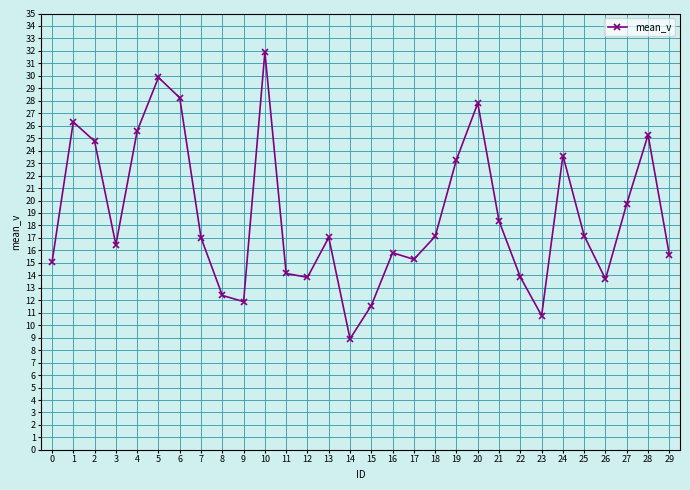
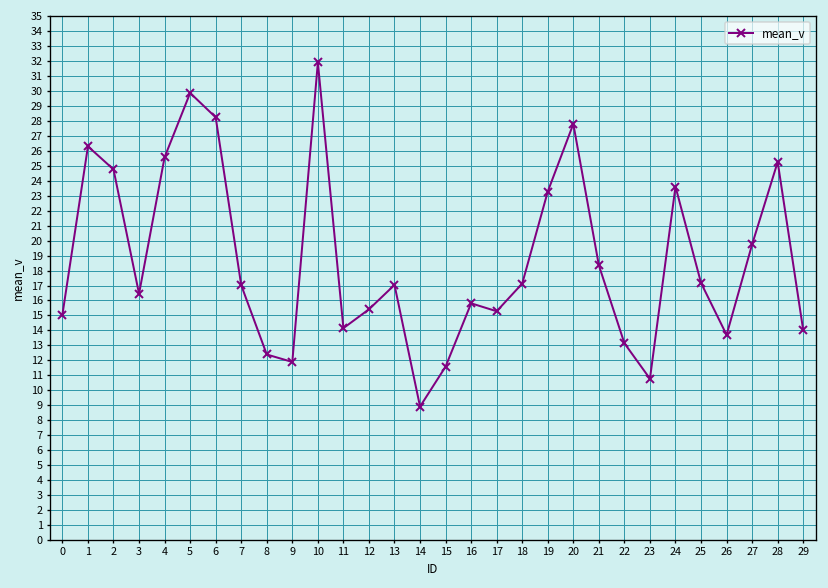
12: 13.8 -> 15.4
22: 13.9 -> 13.1
29: 15.6 -> 14.0
